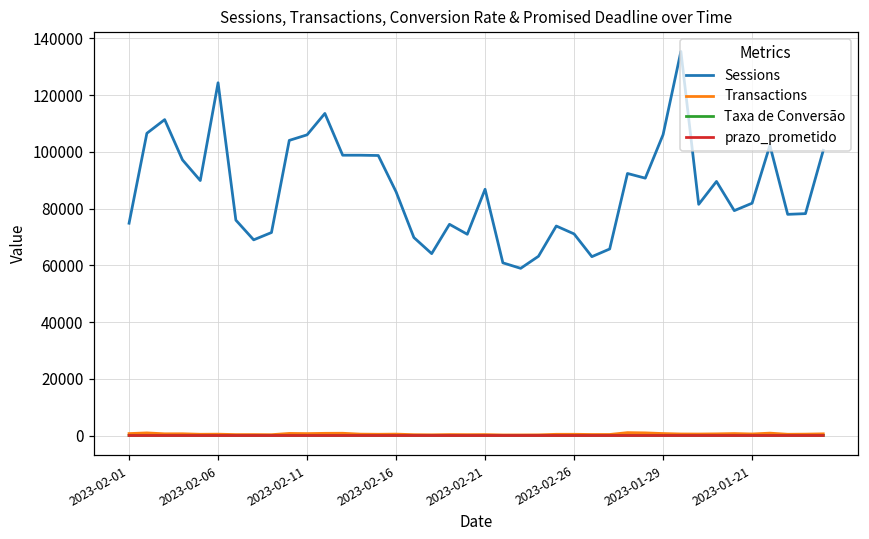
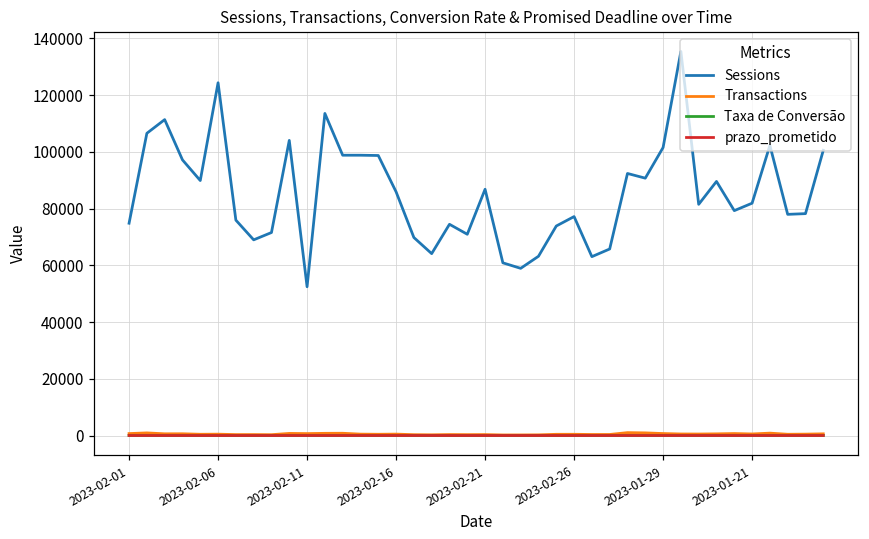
Sessions, 2023-02-11: 106000 -> 52000
Sessions, 2023-02-26: 71000 -> 77000
Sessions, 2023-01-29: 106000 -> 101000
